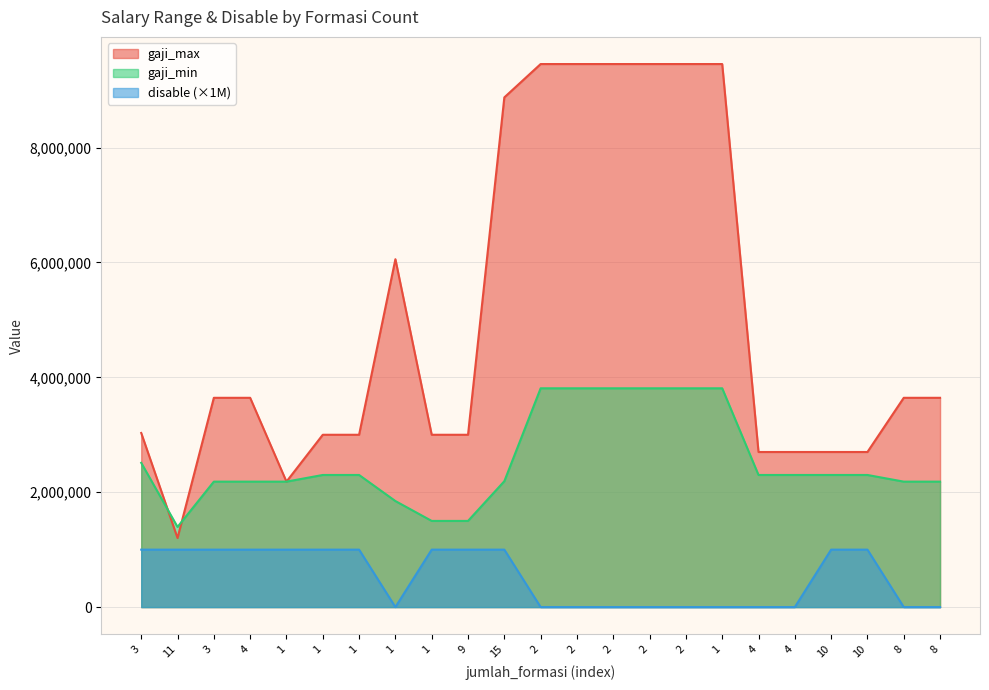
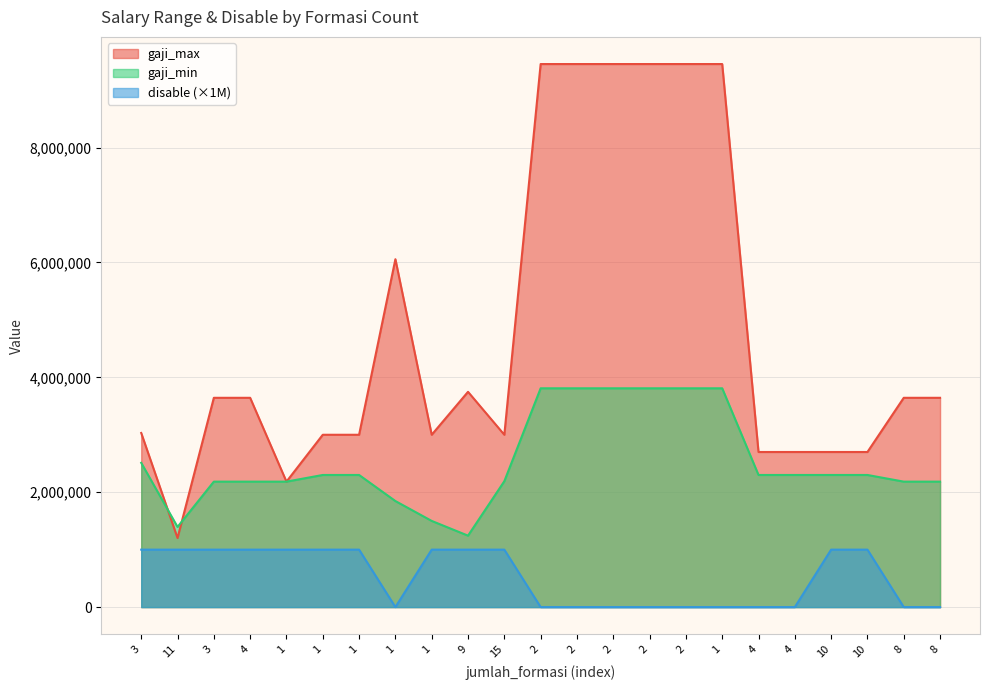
gaji_max, 9: 3,000,000 -> 3,700,000
gaji_min, 9: 1,500,000 -> 1,200,000
gaji_max, 15: 8,900,000 -> 3,000,000
